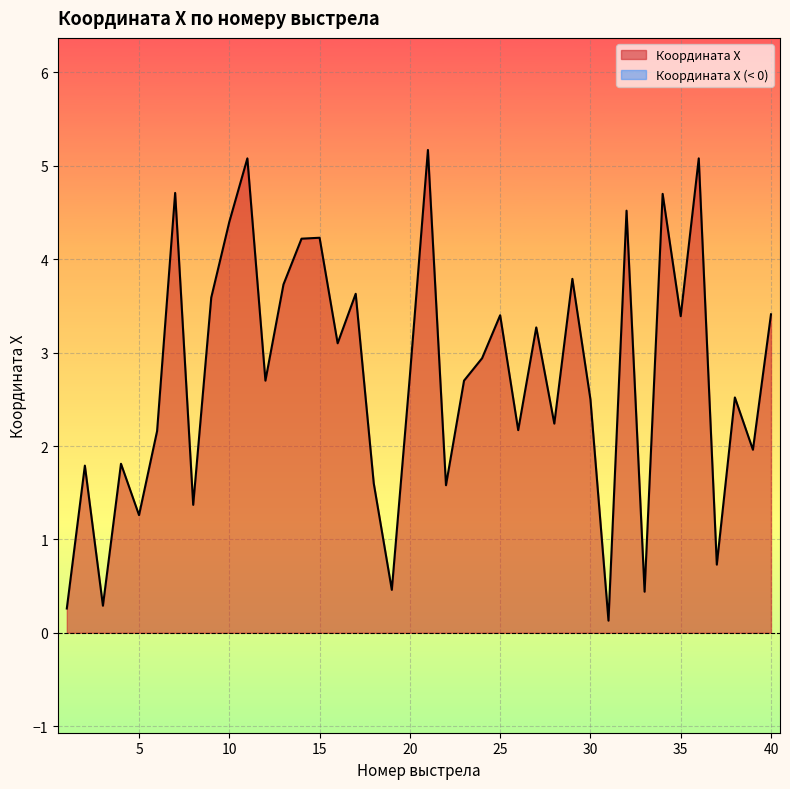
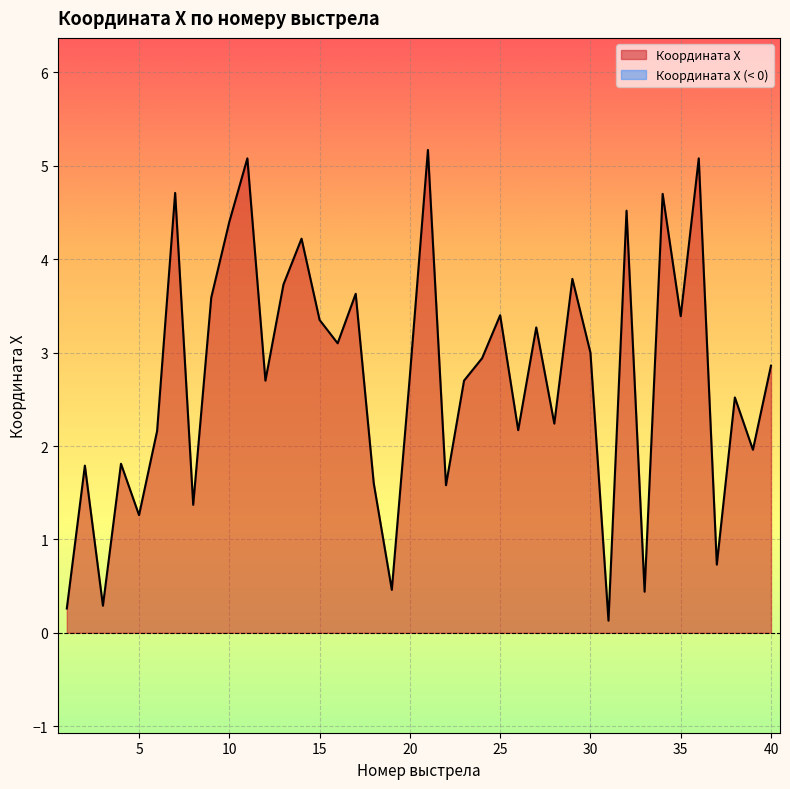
15: 4.2 -> 3.4
30: 2.5 -> 3.0
40: 3.4 -> 2.9
